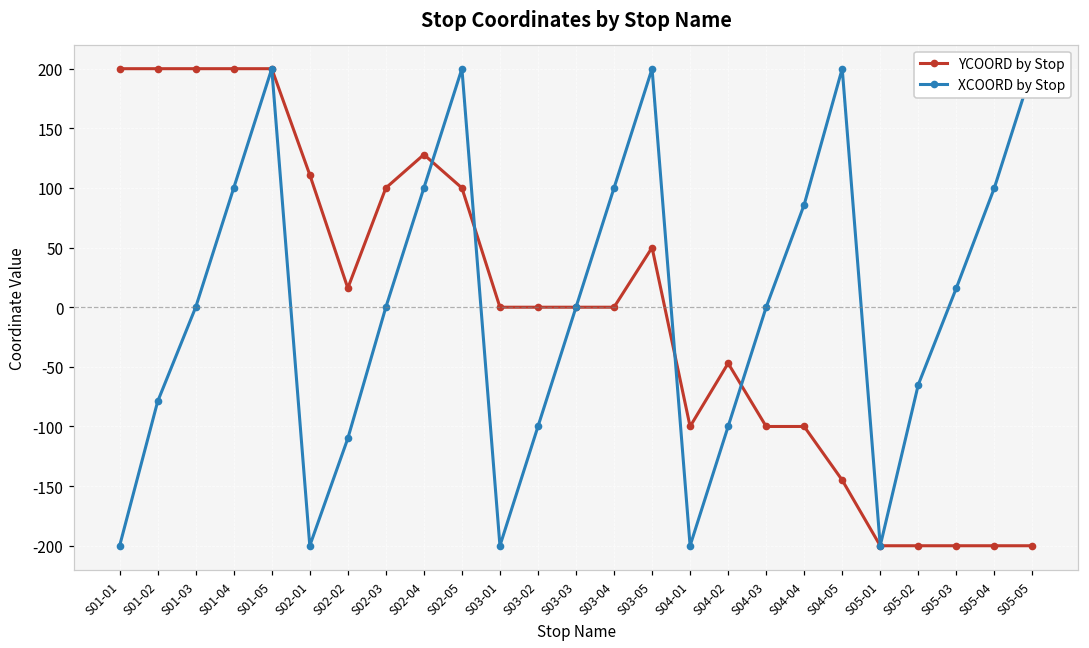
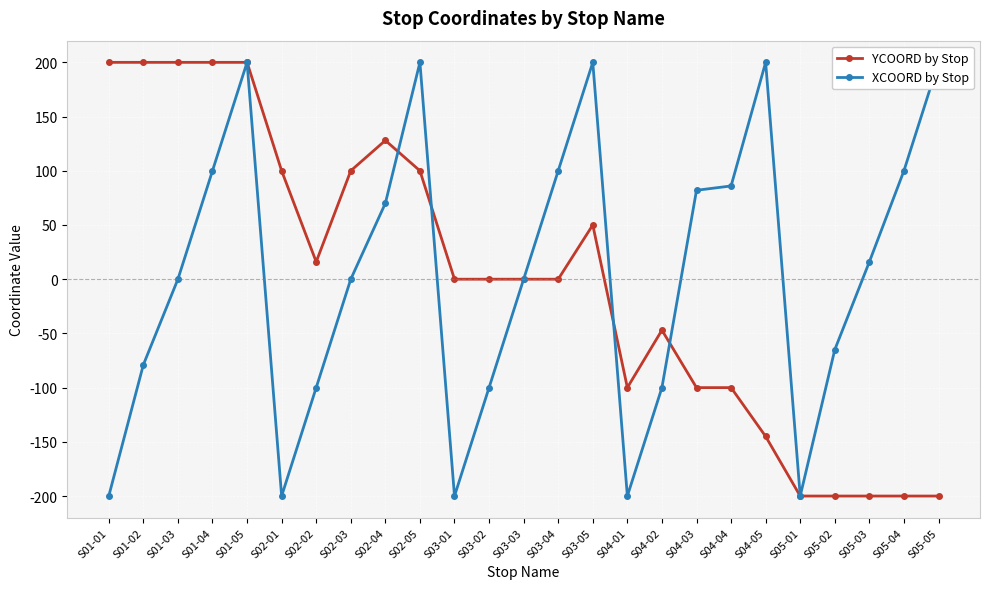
YCOORD by Stop, S02-01: 111 -> 100
XCOORD by Stop, S02-02: -110 -> -100
XCOORD by Stop, S02-04: 100 -> 70
XCOORD by Stop, S04-03: 0 -> 82
